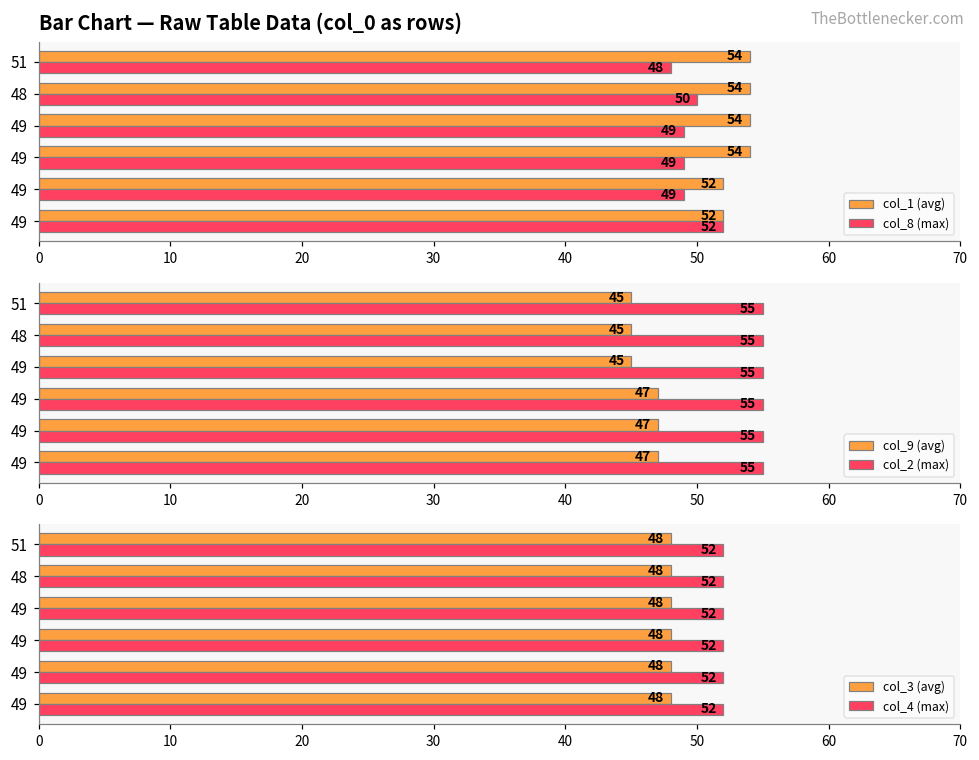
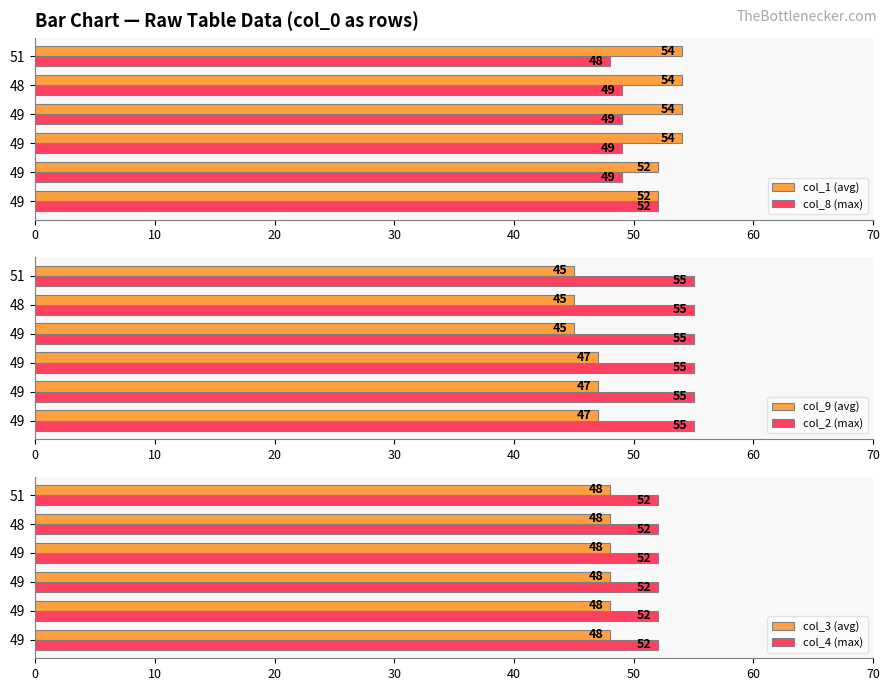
Bar Chart — Raw Table Data (col_0 as rows), col_8 (max), 48: 50 -> 49
